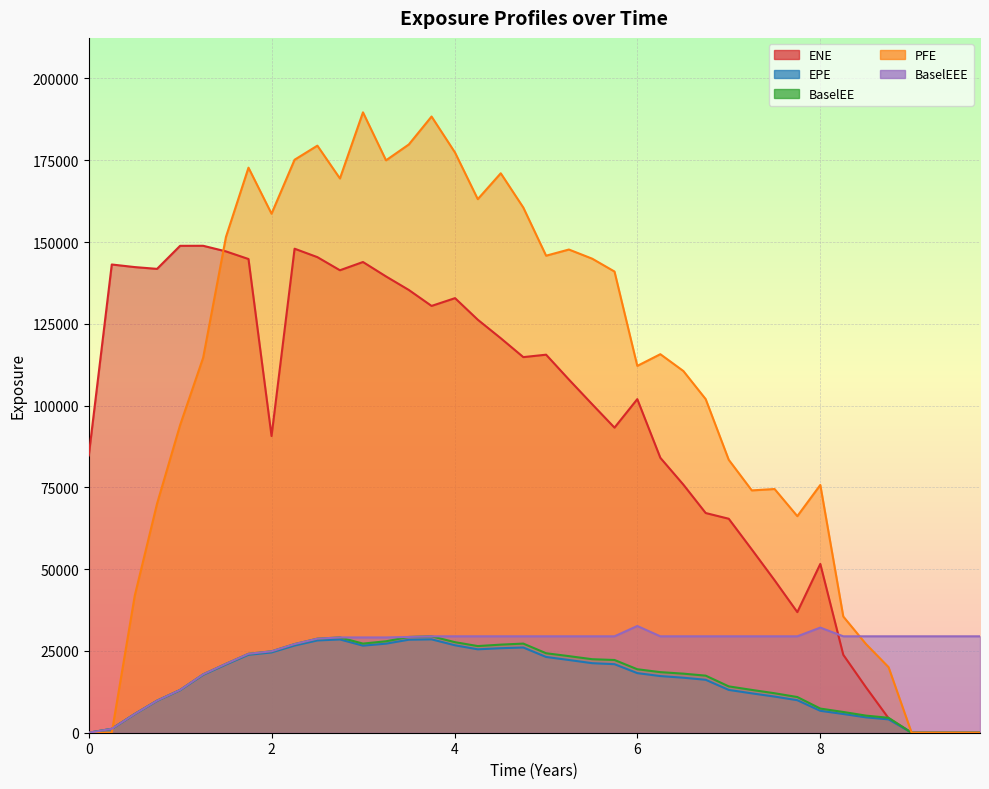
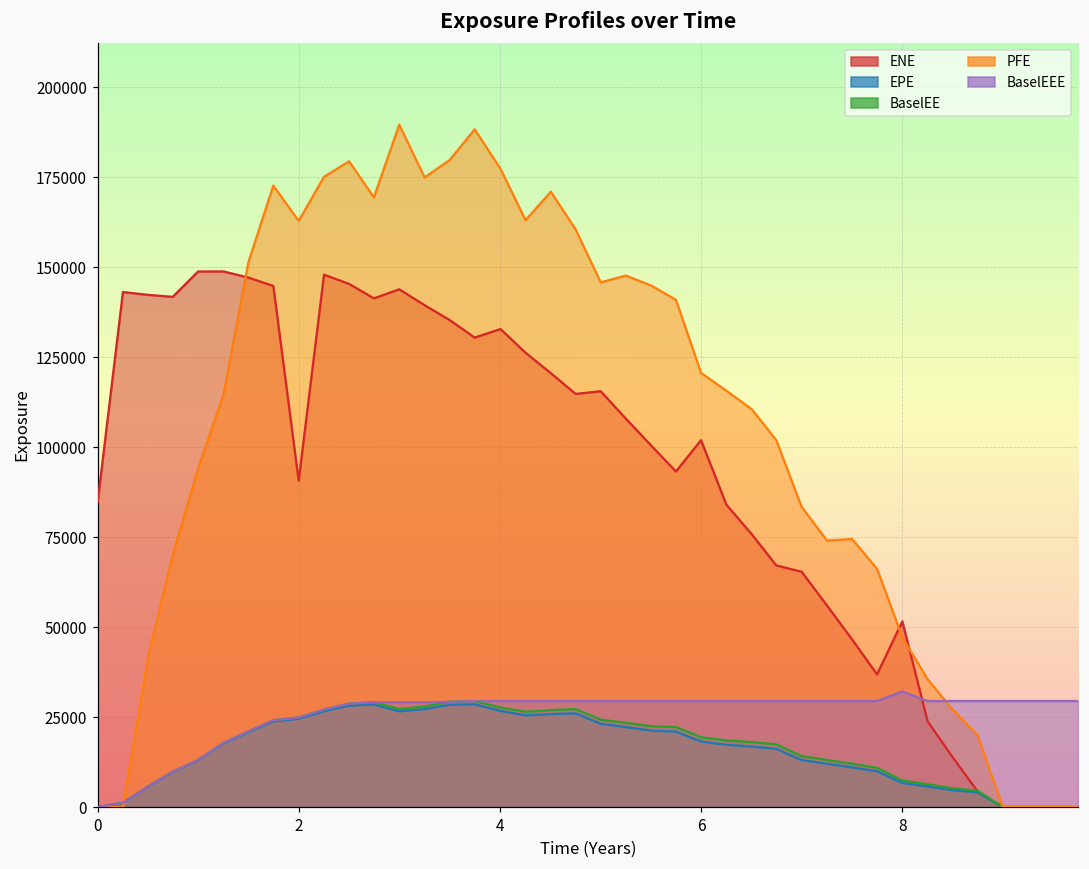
PFE, 2: 159000 -> 163000
PFE, 6: 112000 -> 121000
BaselEEE, 6: 33000 -> 29000
PFE, 8: 76000 -> 47000
